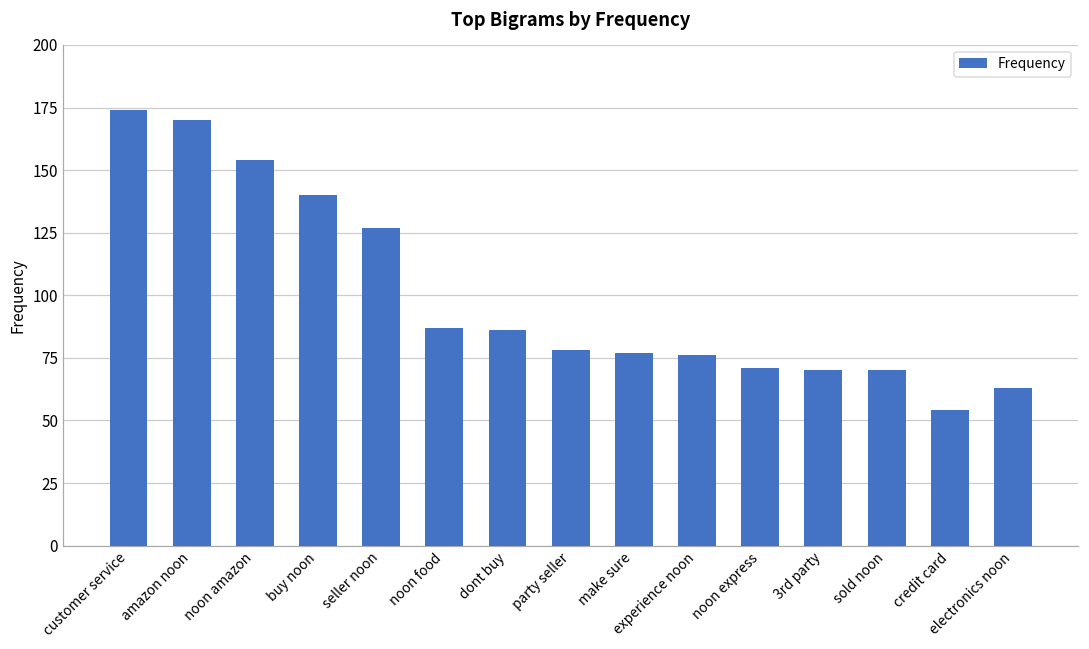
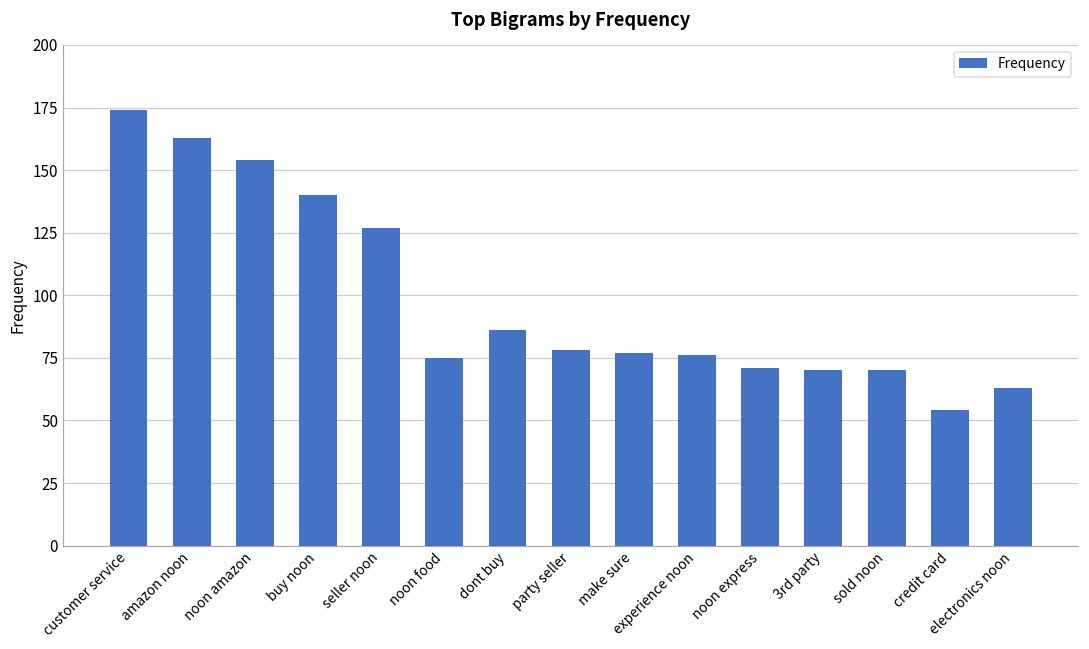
amazon noon: 170 -> 163
noon food: 87 -> 75
